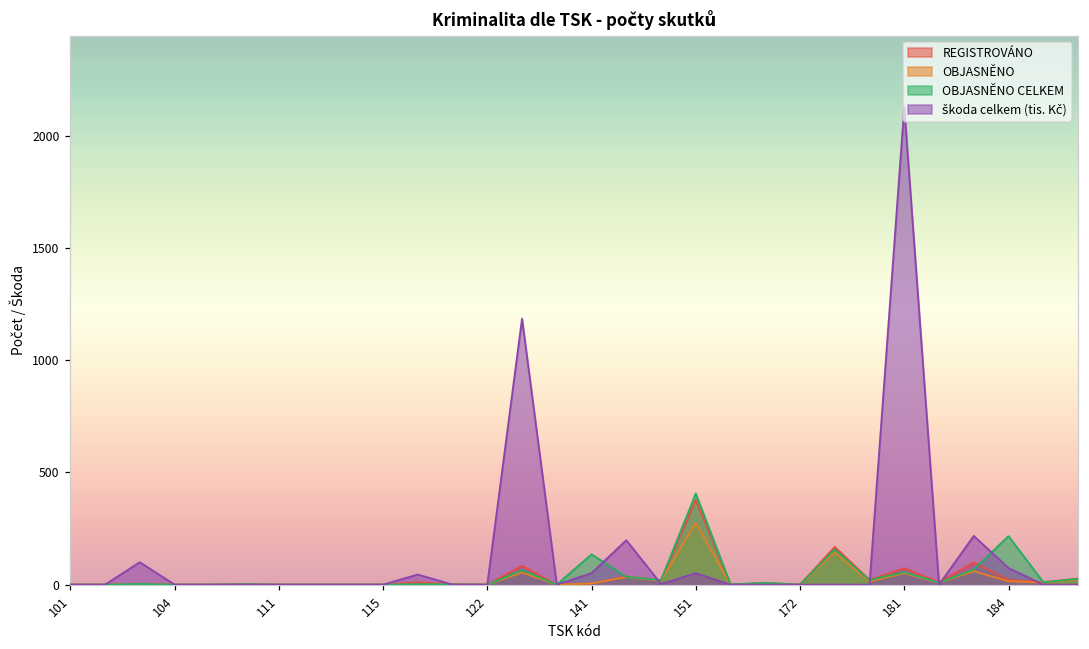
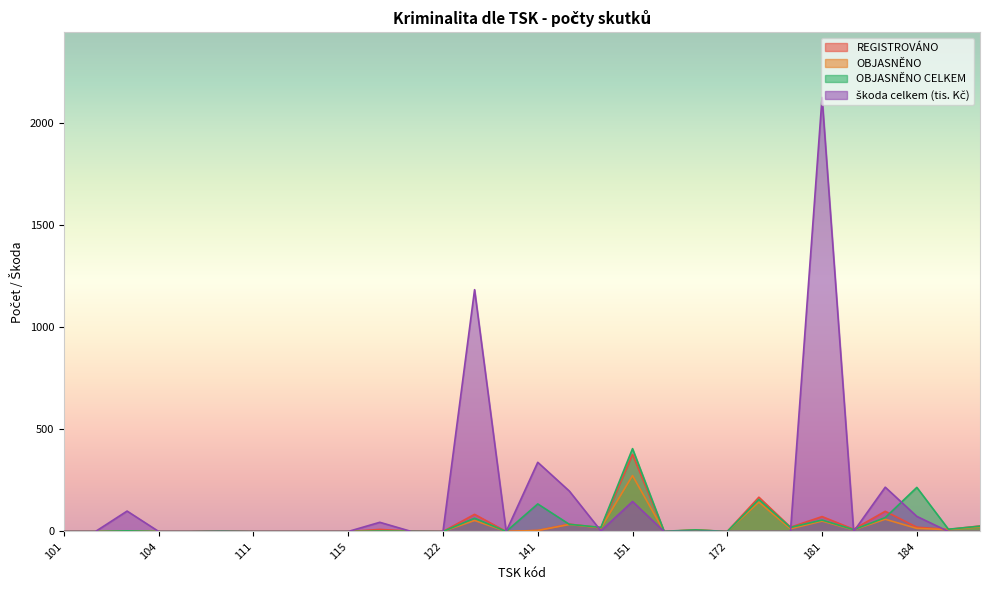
škoda celkem (tis. Kč), 141: 50 -> 340
škoda celkem (tis. Kč), 151: 50 -> 150
